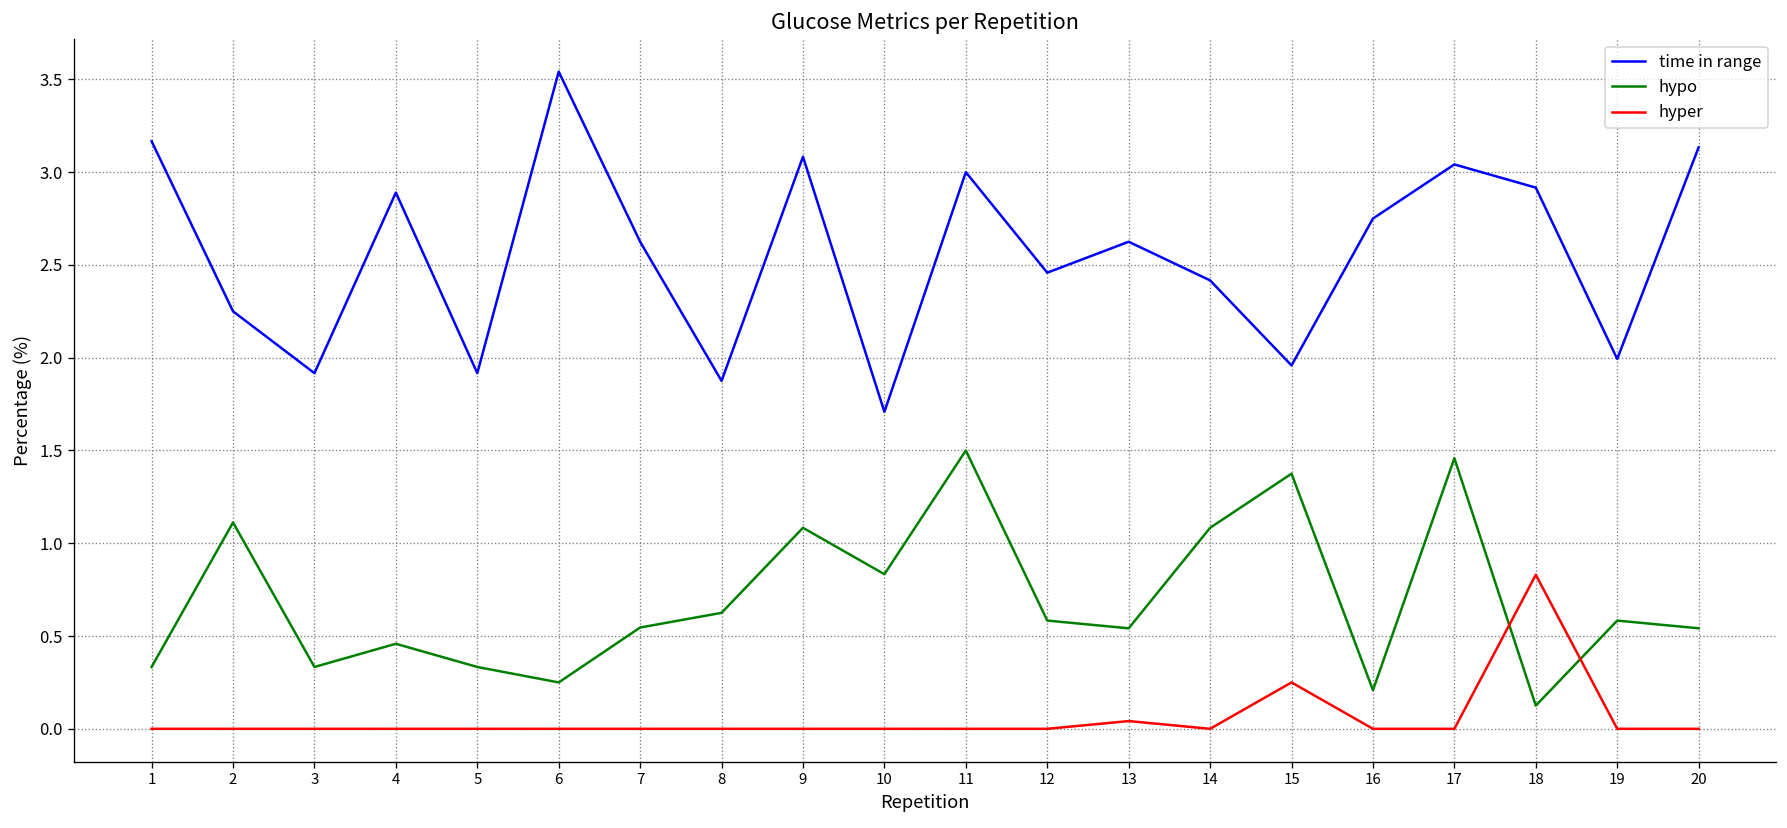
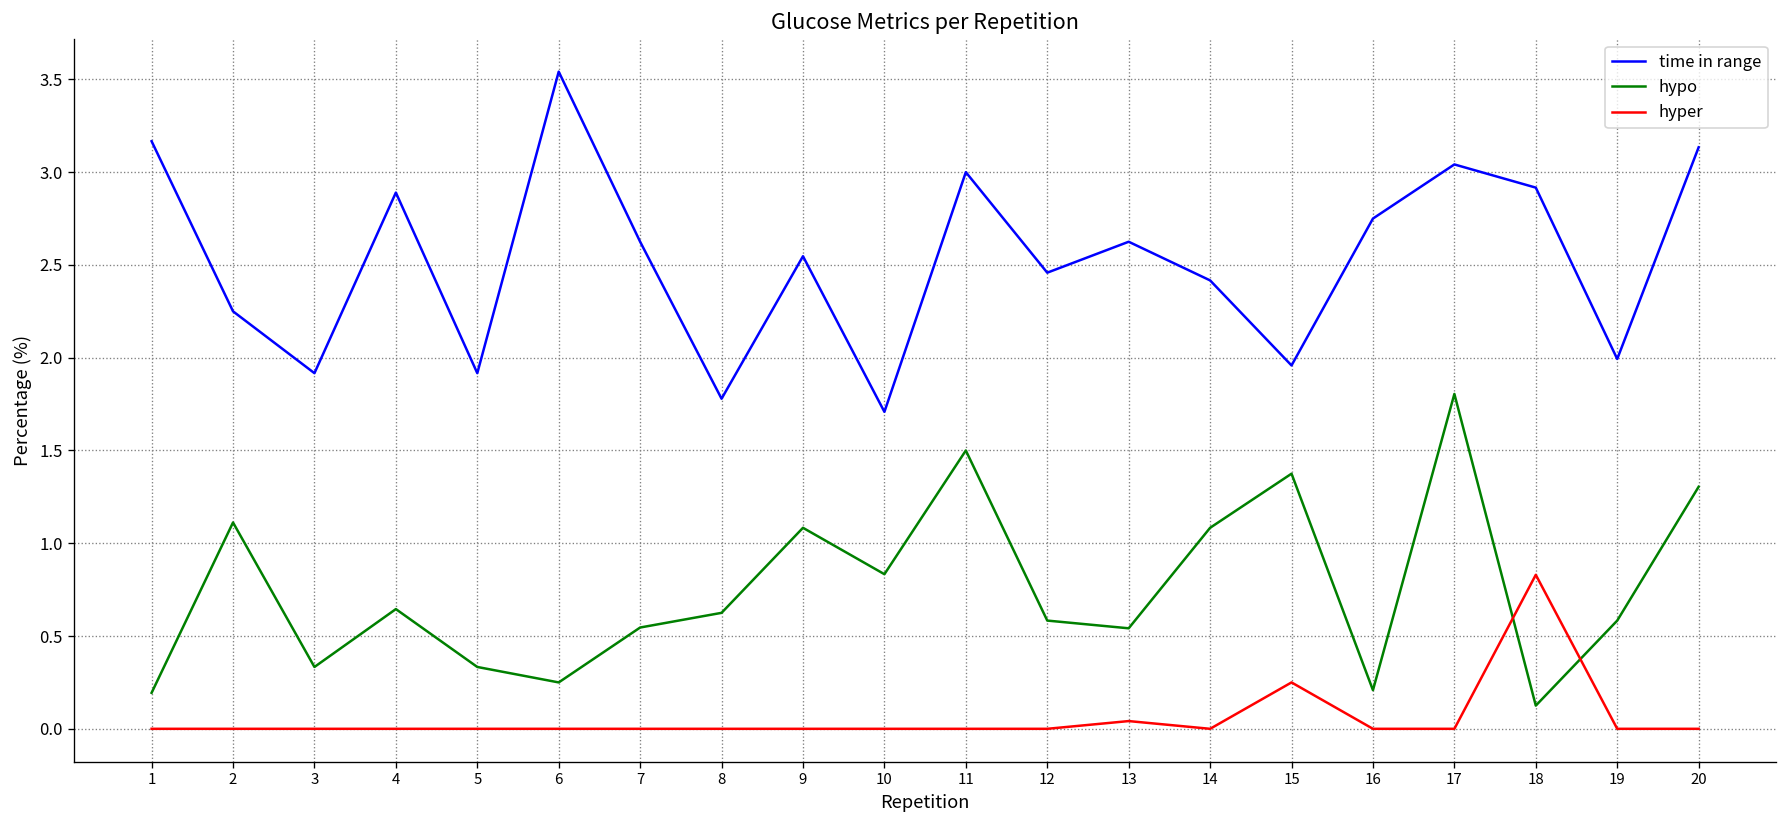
hypo, 1: 0.33 -> 0.19
hypo, 4: 0.46 -> 0.65
time in range, 8: 1.88 -> 1.78
time in range, 9: 3.08 -> 2.55
hypo, 17: 1.46 -> 1.80
hypo, 20: 0.54 -> 1.30
